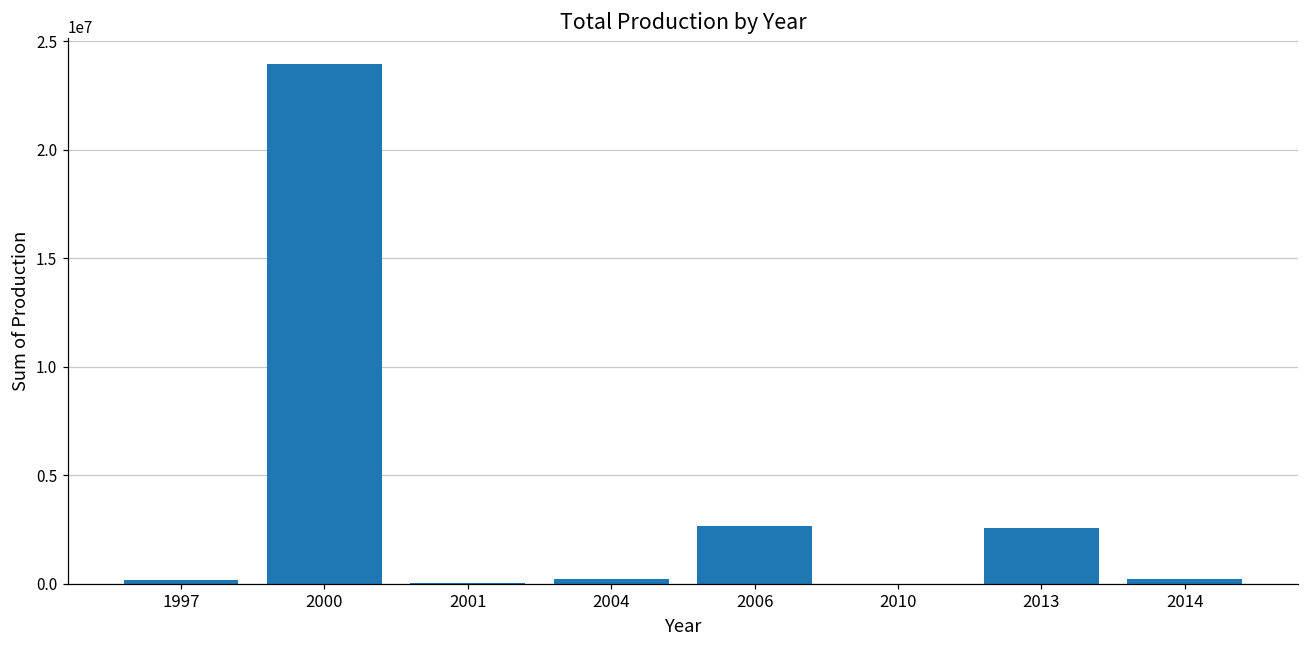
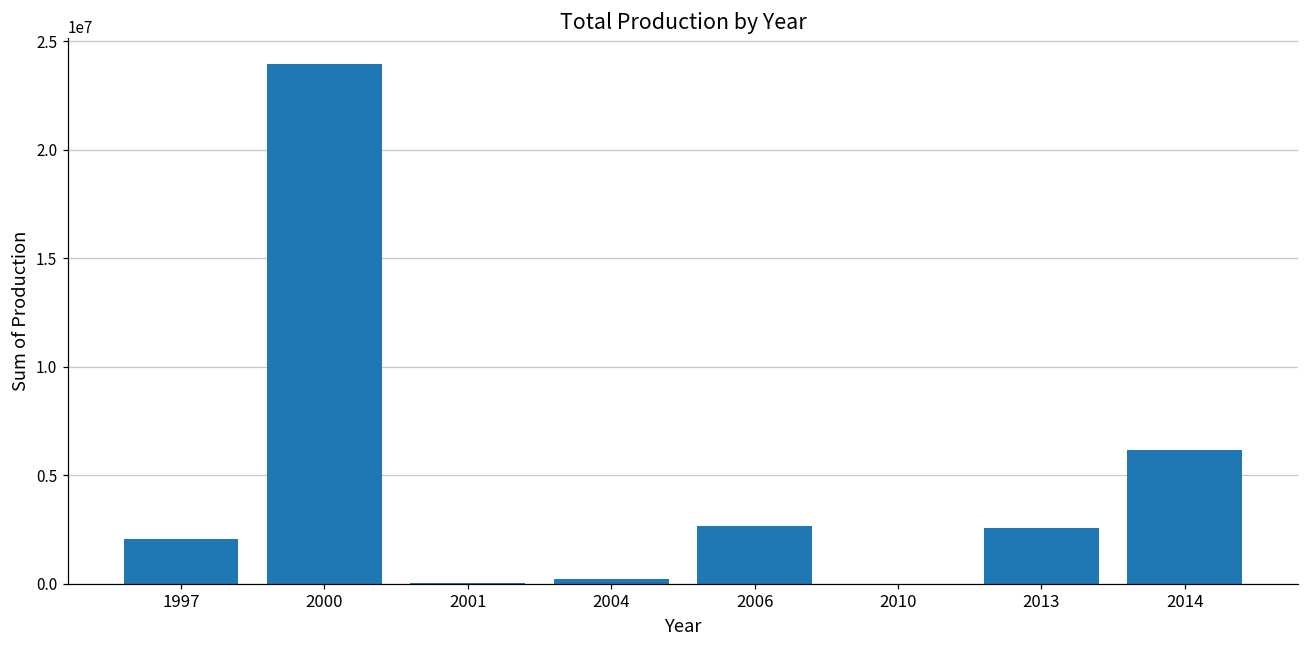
1997: 200000 -> 2000000
2014: 200000 -> 6200000
